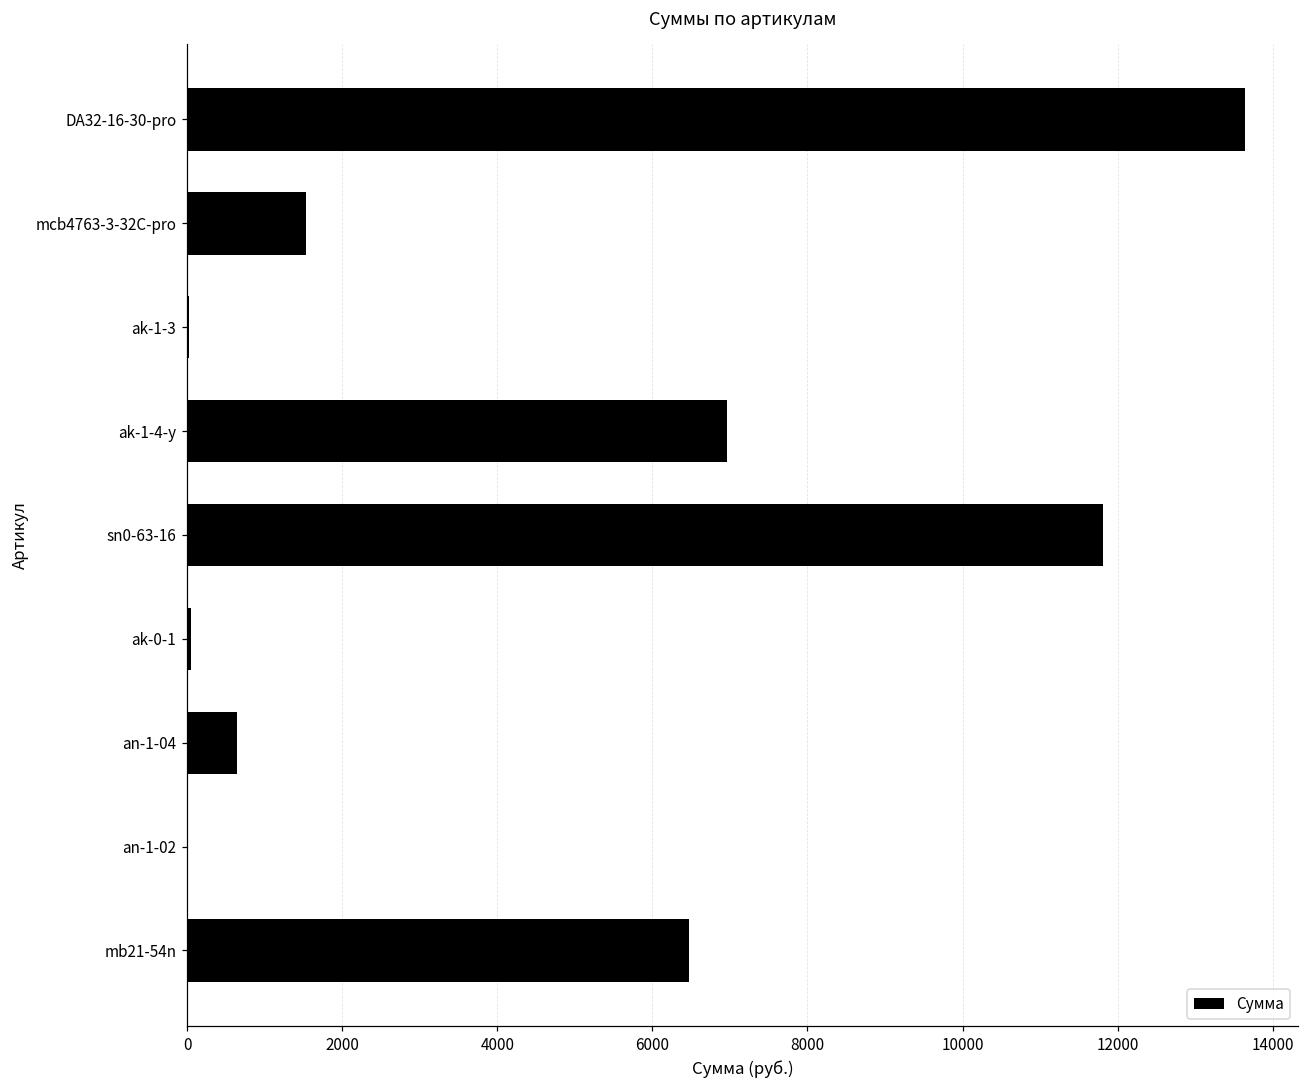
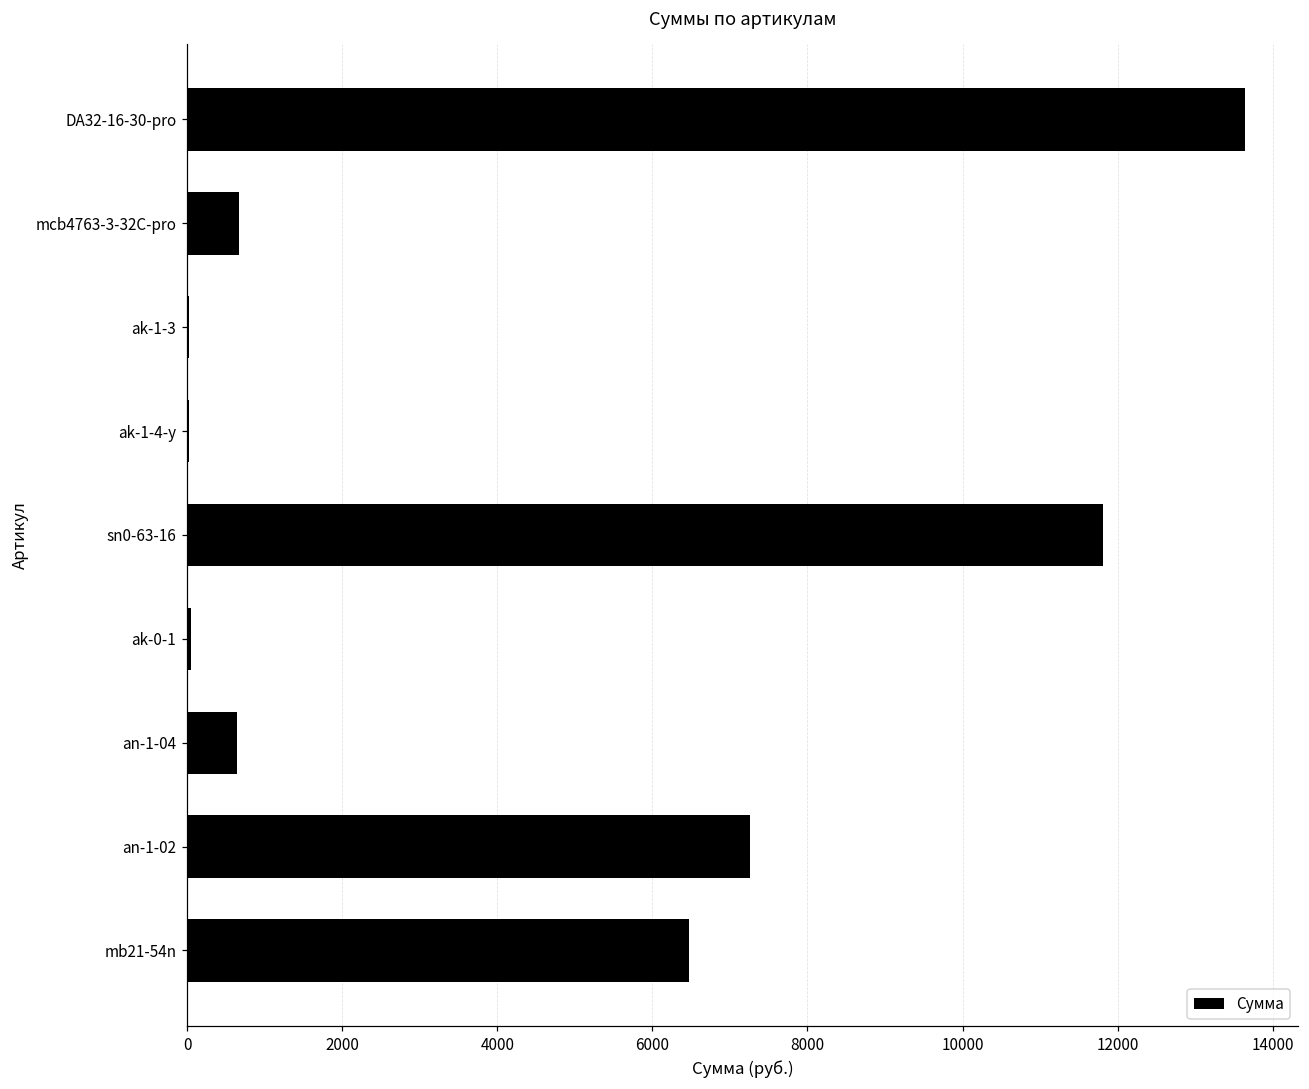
mcb4763-3-32C-pro: 1500 -> 700
ak-1-4-y: 7000 -> 0
an-1-02: 0 -> 7300
